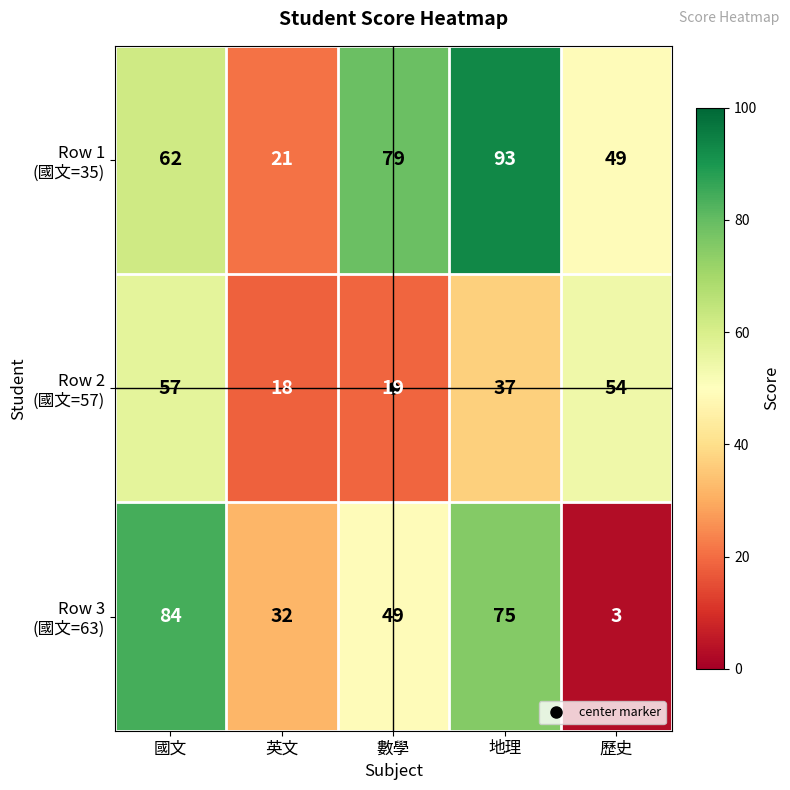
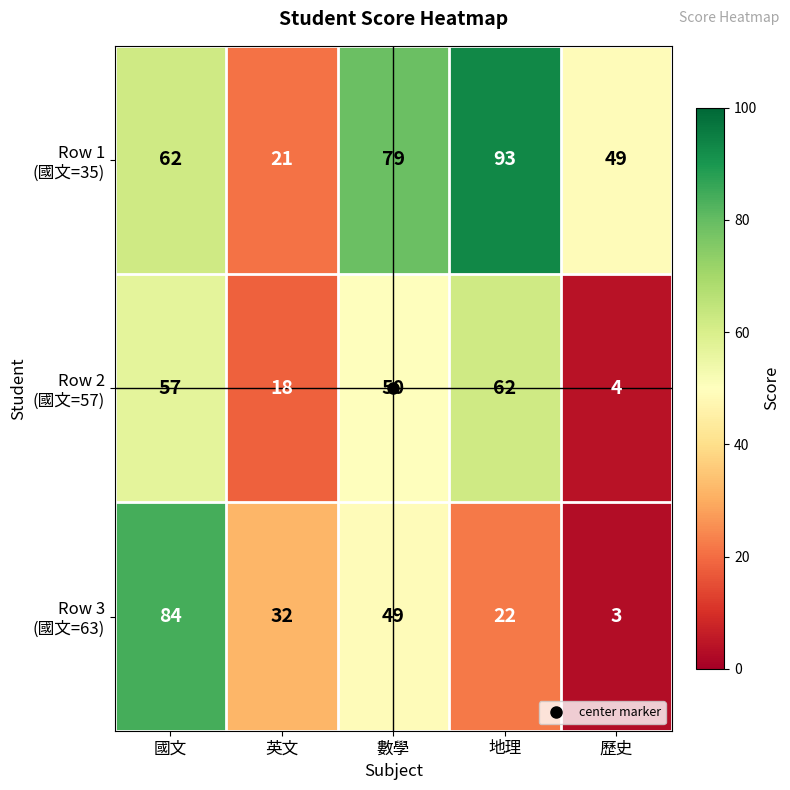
Row 2 (國文=57), 數學: 19 -> 50
Row 2 (國文=57), 地理: 37 -> 62
Row 2 (國文=57), 歷史: 54 -> 4
Row 3 (國文=63), 地理: 75 -> 22
